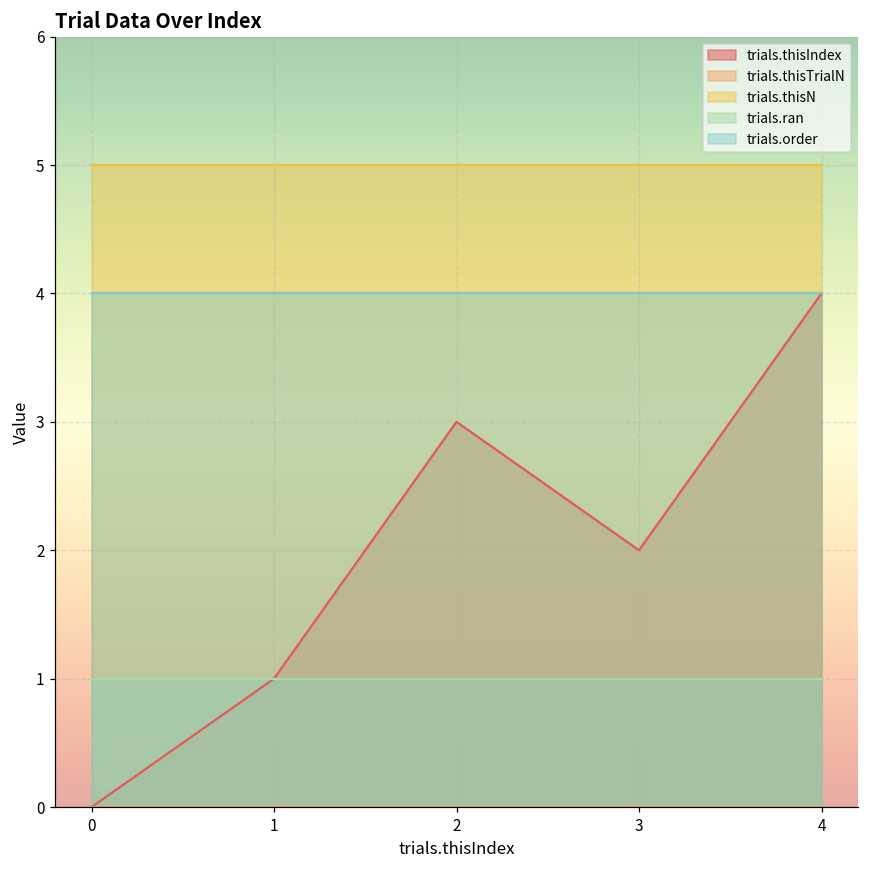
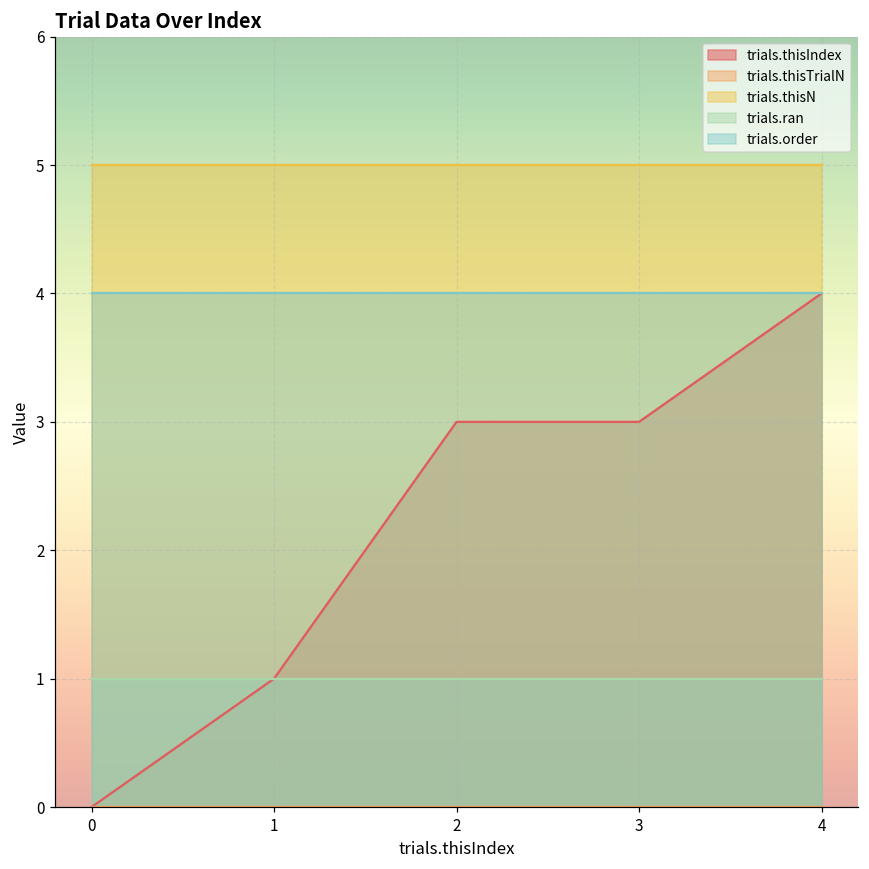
trials.thisIndex, 3: 2 -> 3
